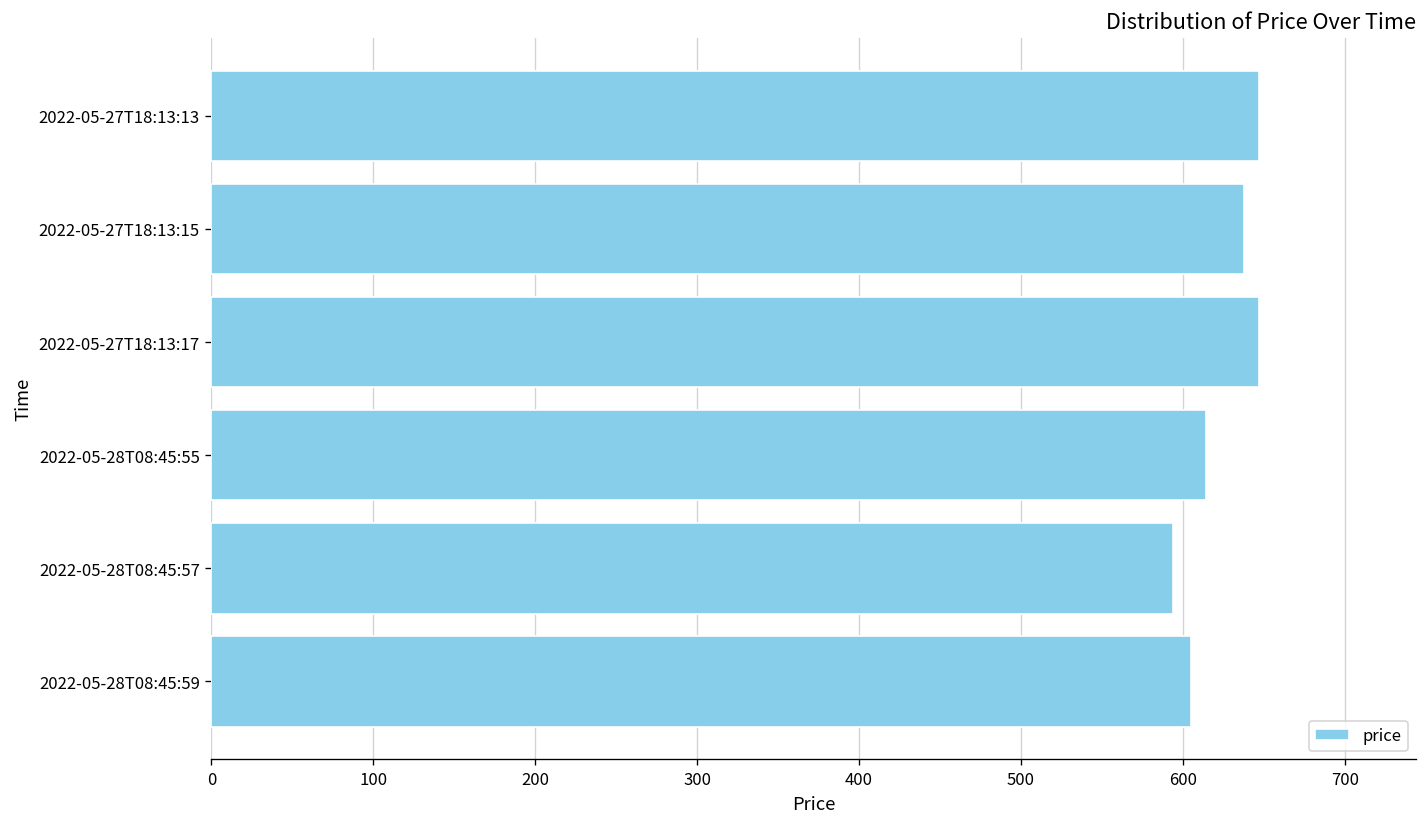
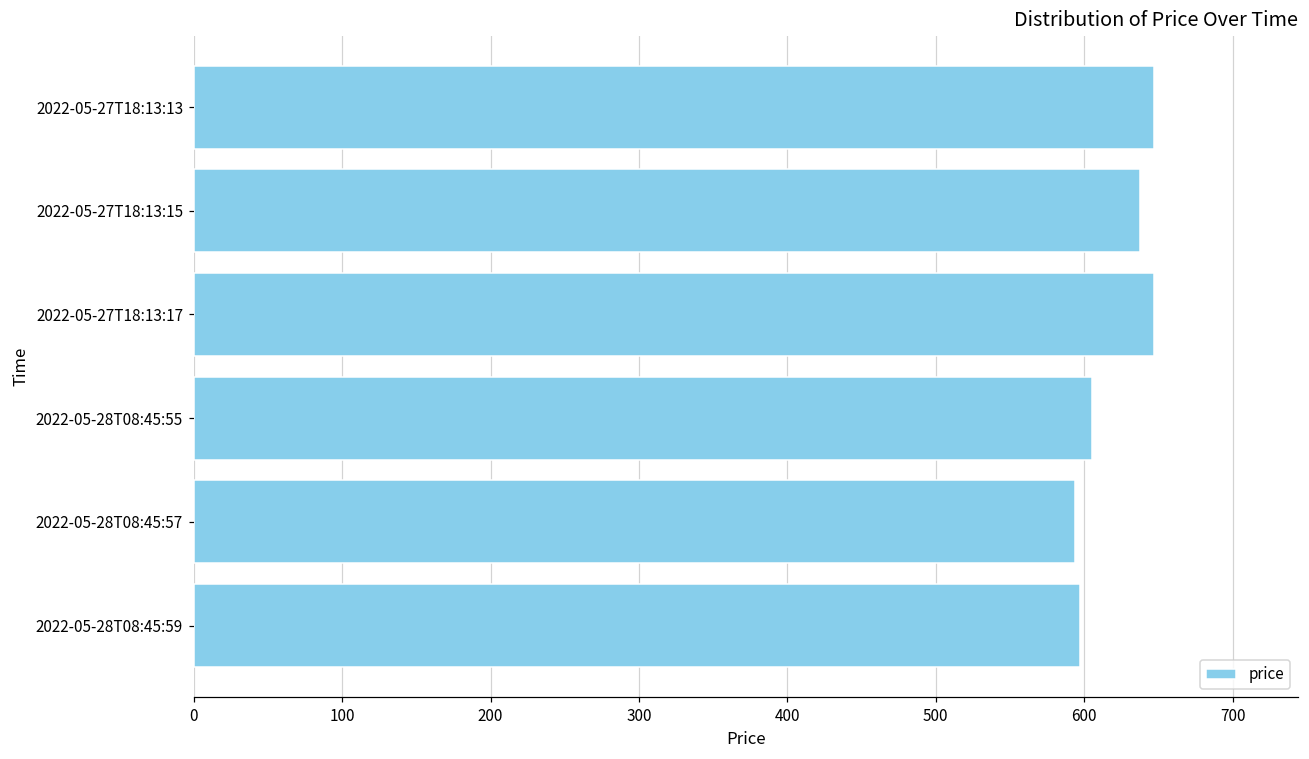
2022-05-28T08:45:55: 614 -> 605
2022-05-28T08:45:59: 605 -> 597
